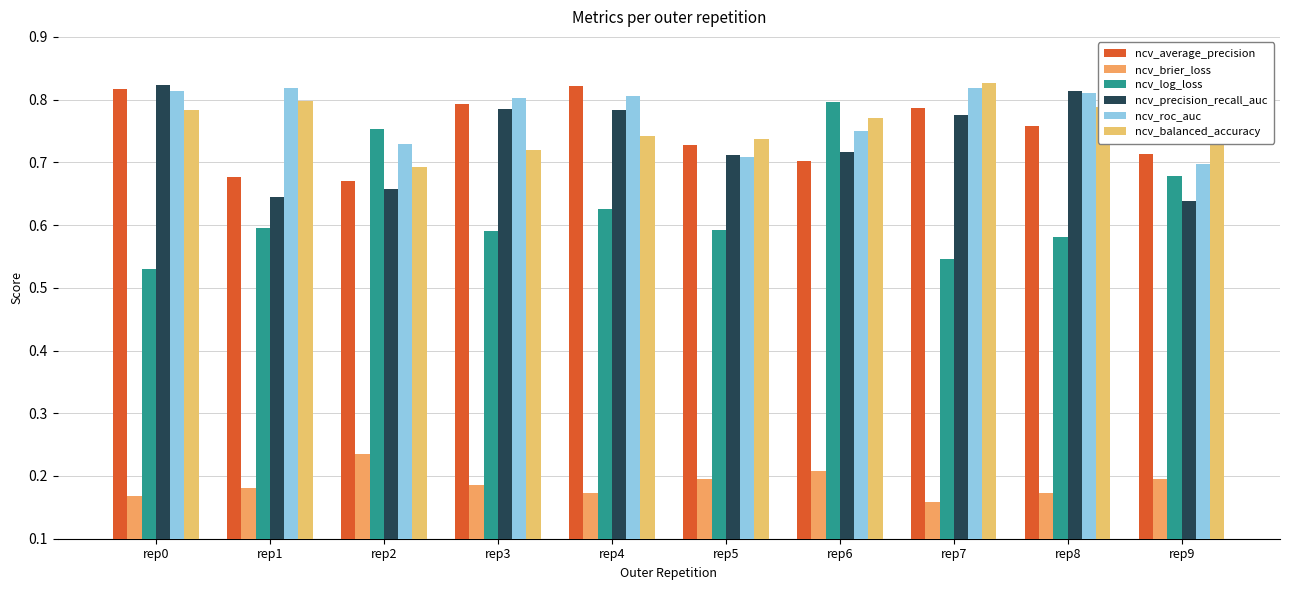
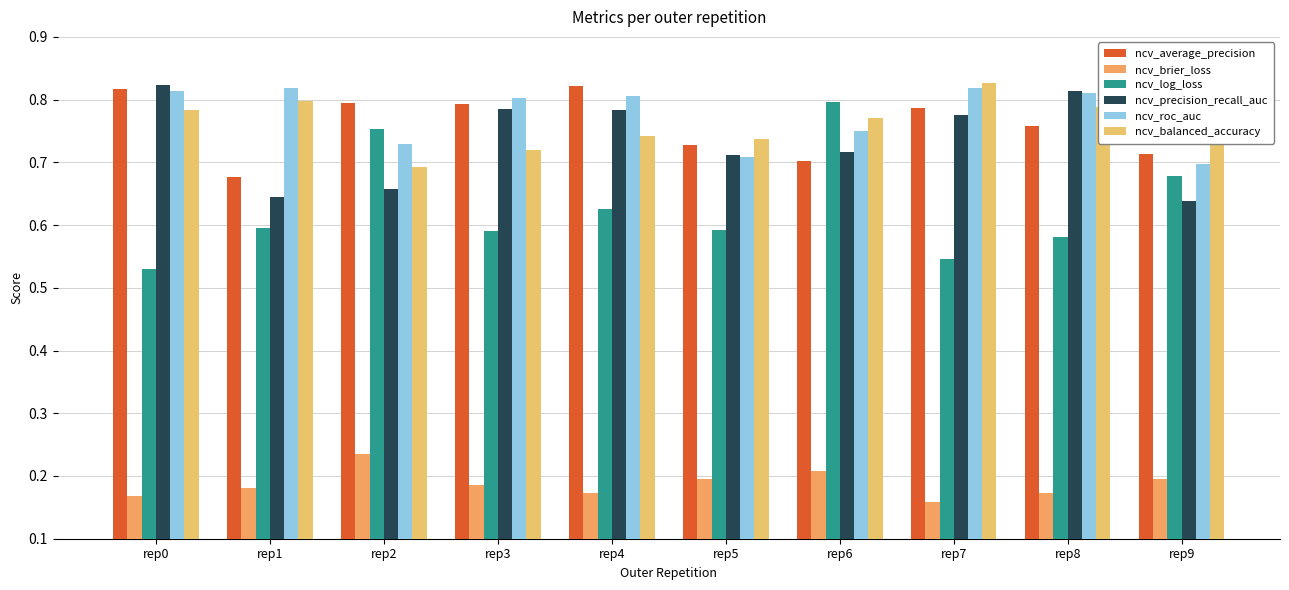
ncv_average_precision, rep2: 0.67 -> 0.79
